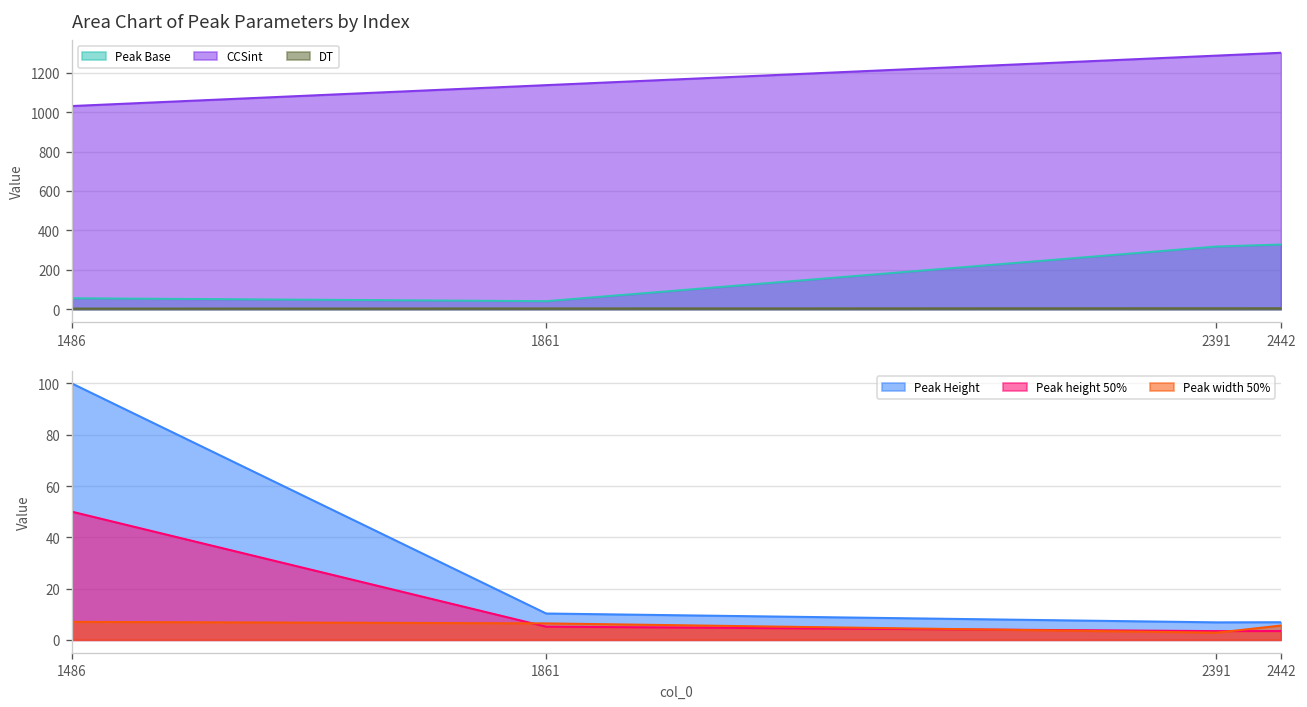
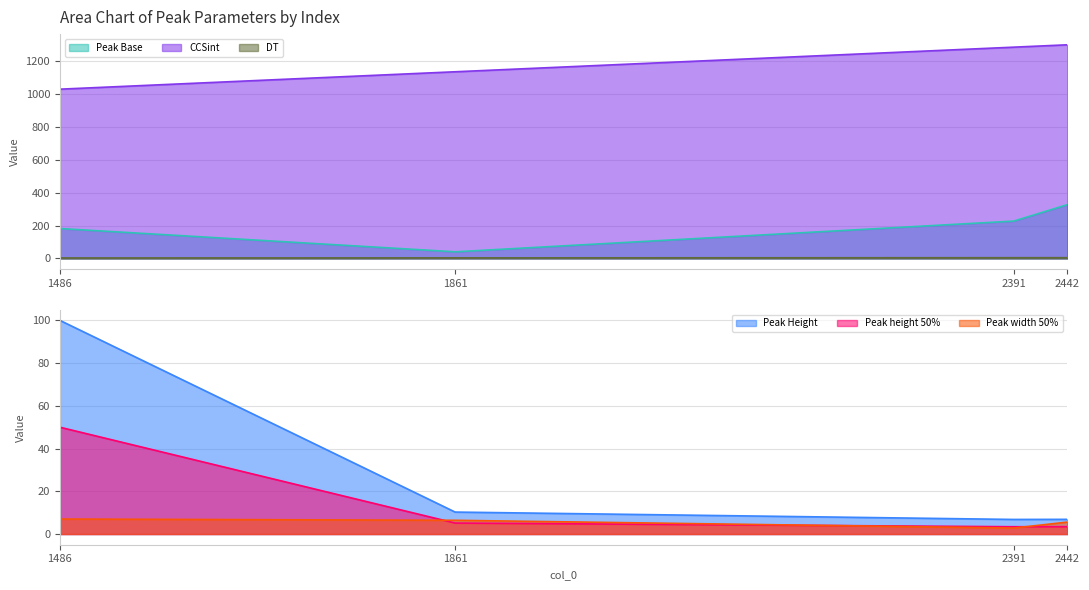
Area Chart of Peak Parameters by Index, Peak Base, 1486: 60 -> 180
Area Chart of Peak Parameters by Index, Peak Base, 2391: 320 -> 230
